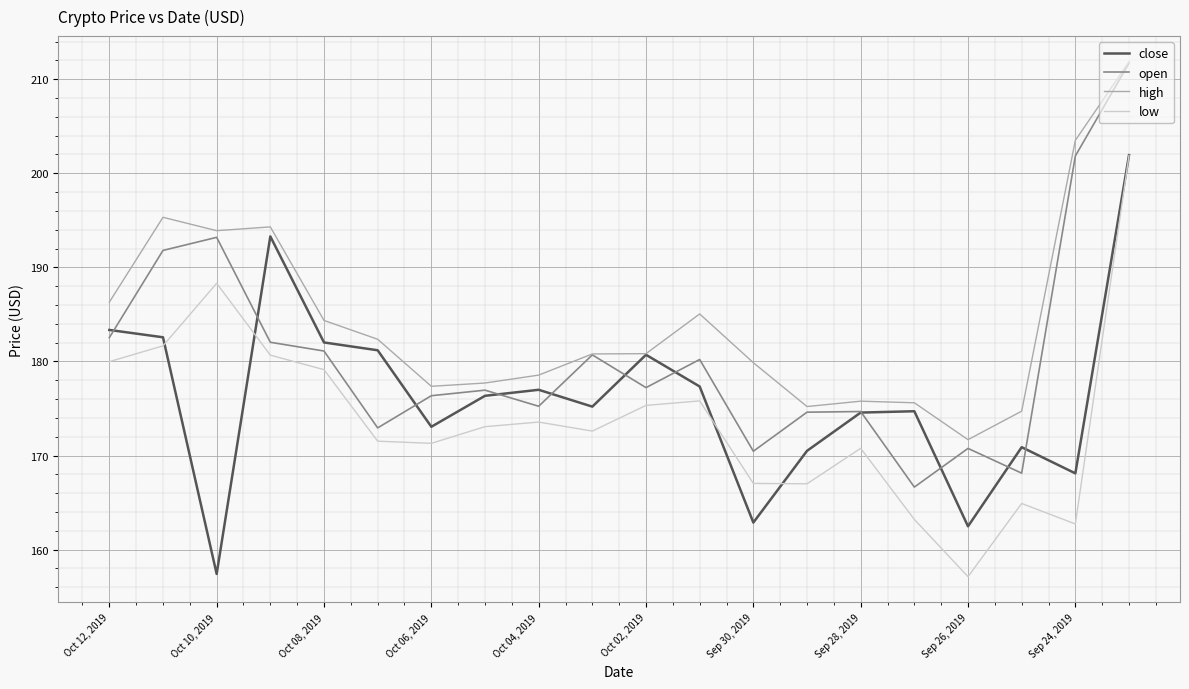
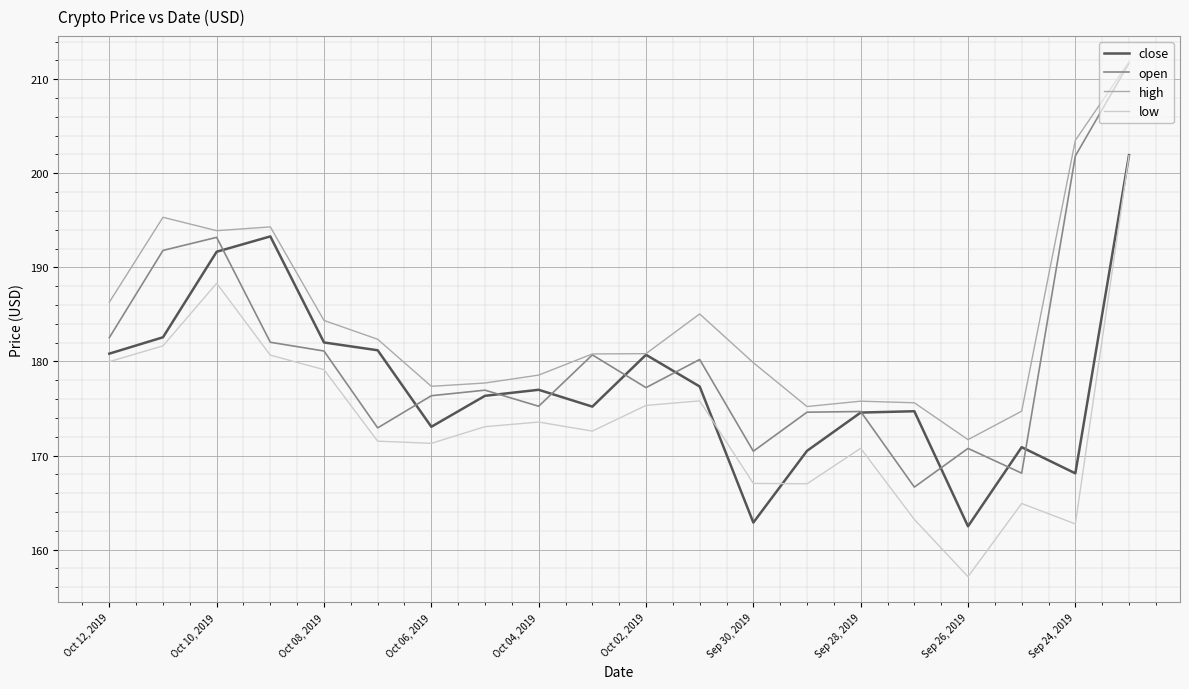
close, Oct 12, 2019: 183 -> 181
close, Oct 10, 2019: 157 -> 192
